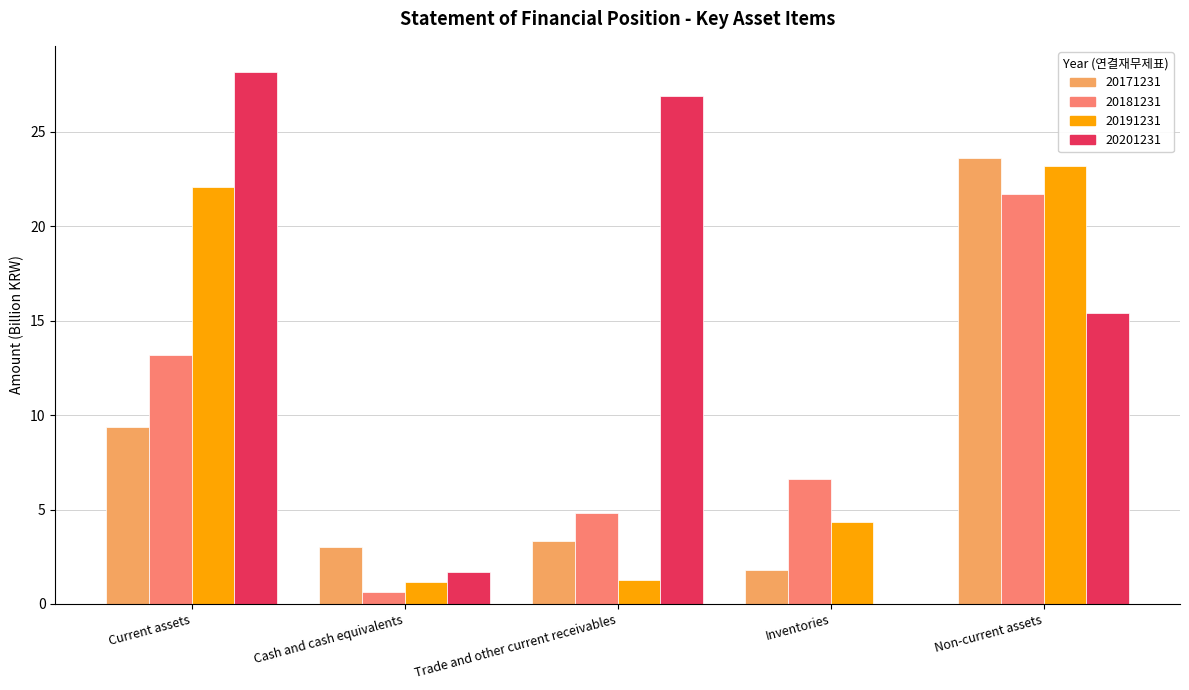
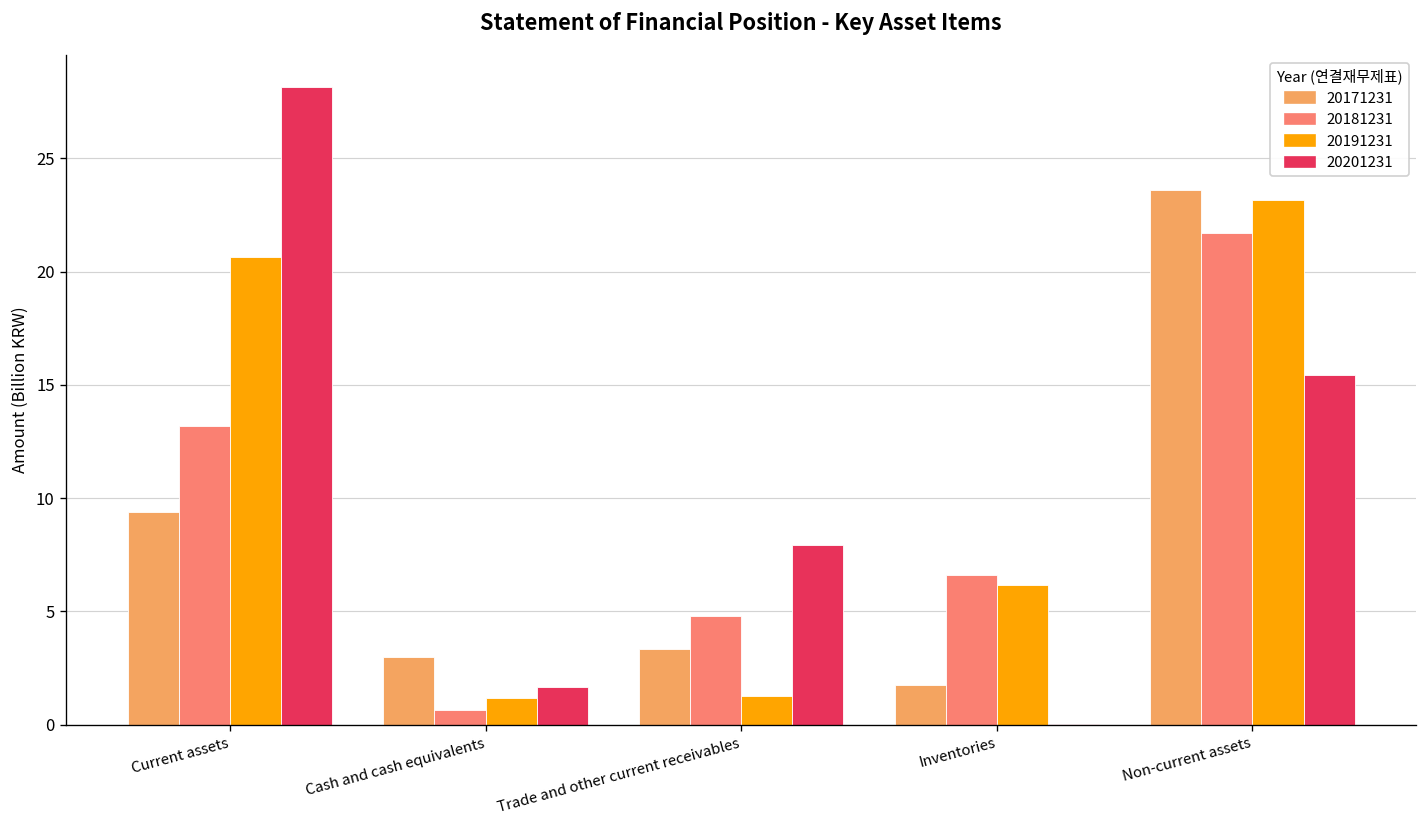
20191231, Current assets: 22.1 -> 20.6
20201231, Trade and other current receivables: 26.9 -> 7.9
20191231, Inventories: 4.3 -> 6.2
